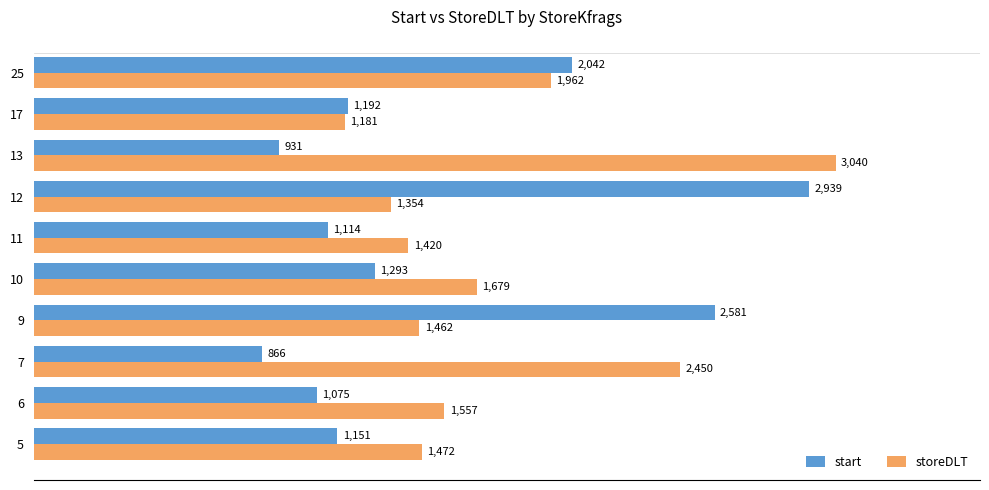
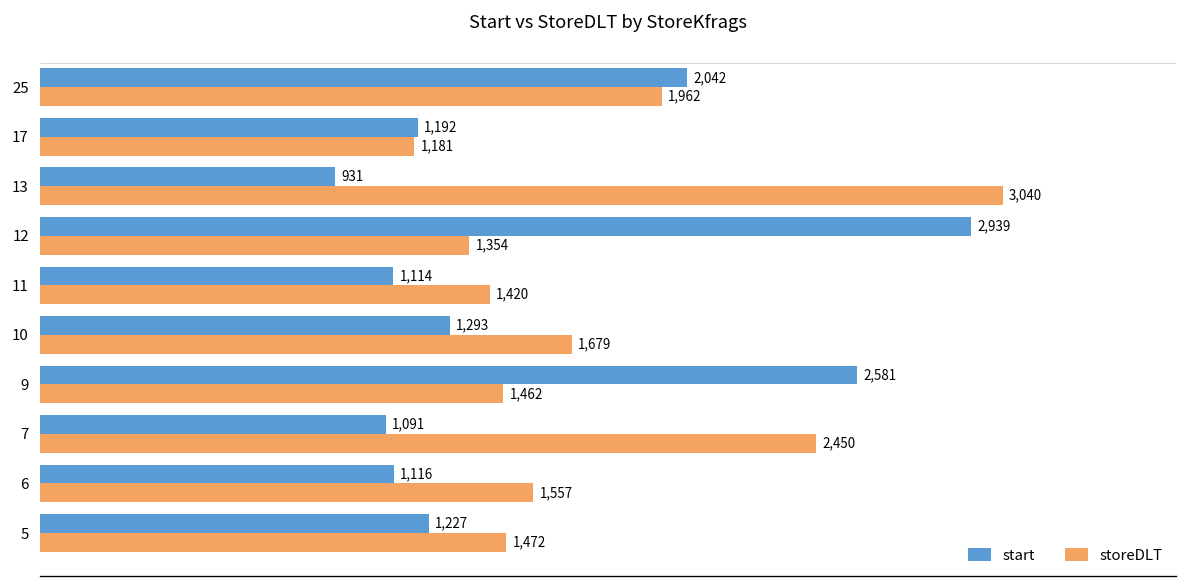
start, 7: 866 -> 1,091
start, 6: 1,075 -> 1,116
start, 5: 1,151 -> 1,227
